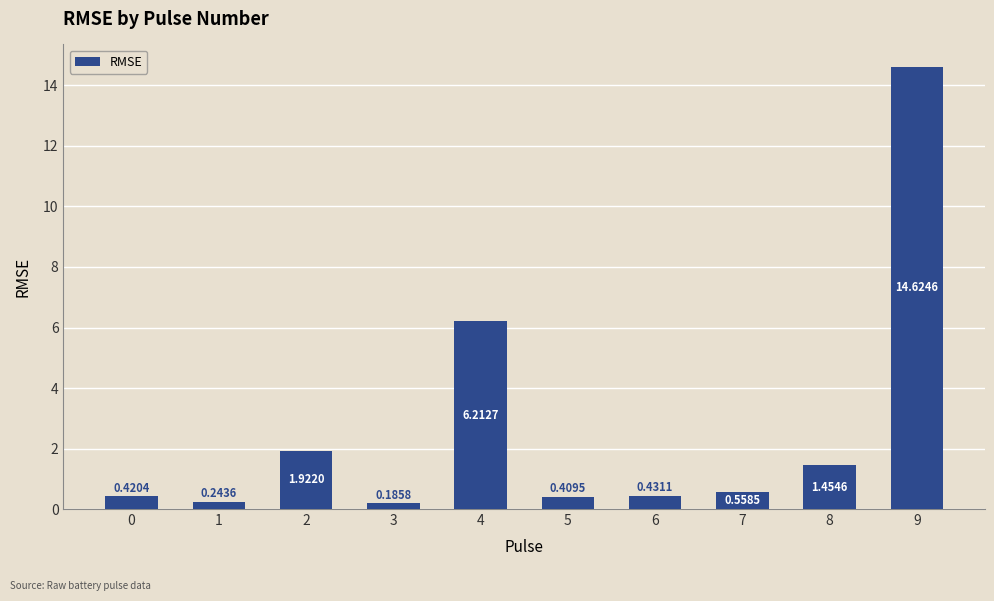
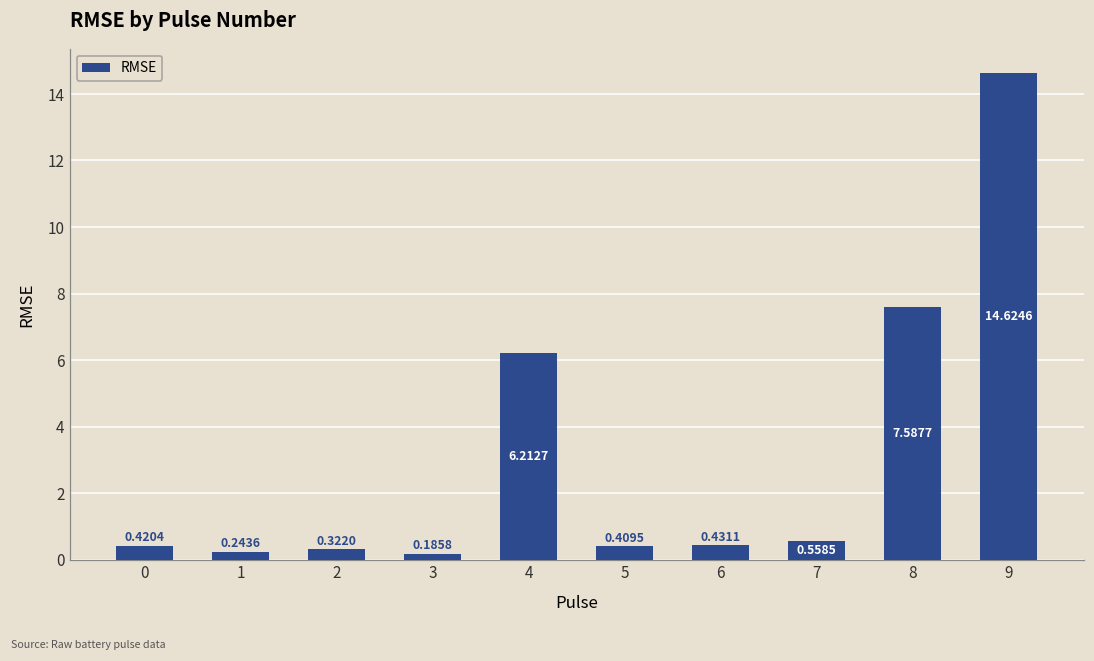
2: 1.9220 -> 0.3220
8: 1.4546 -> 7.5877
